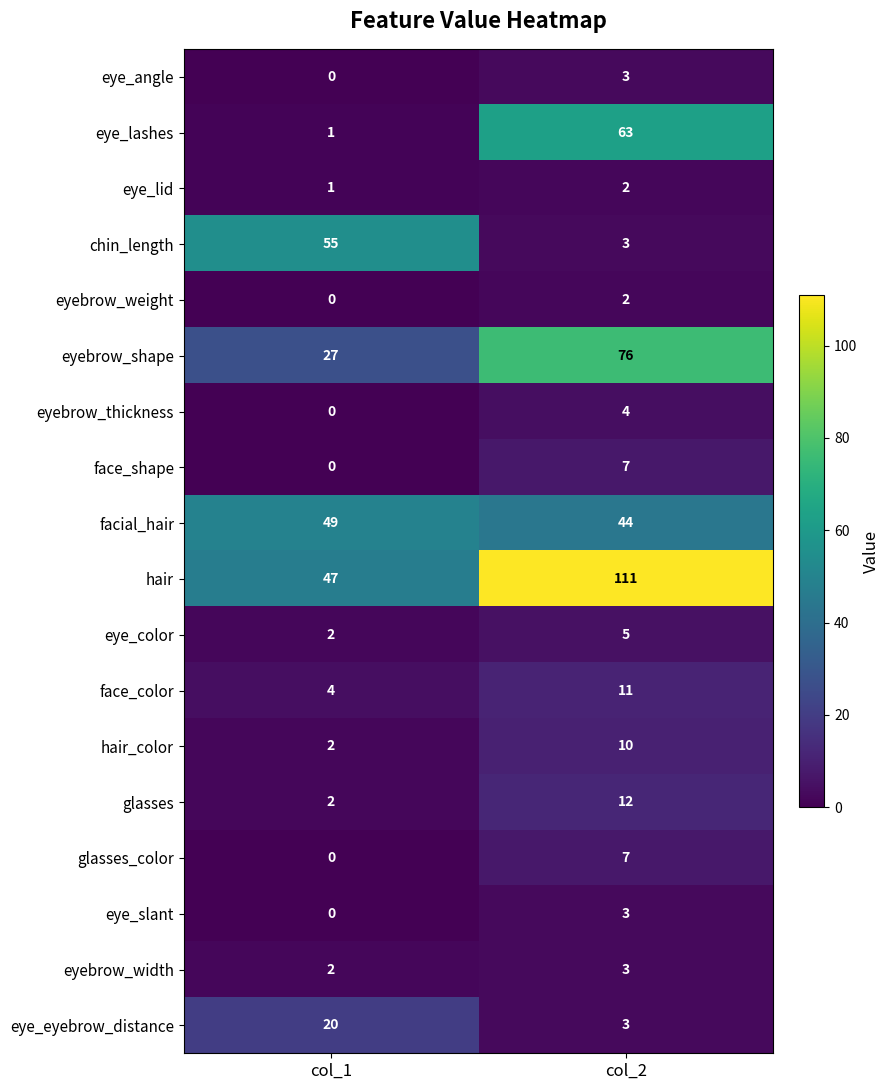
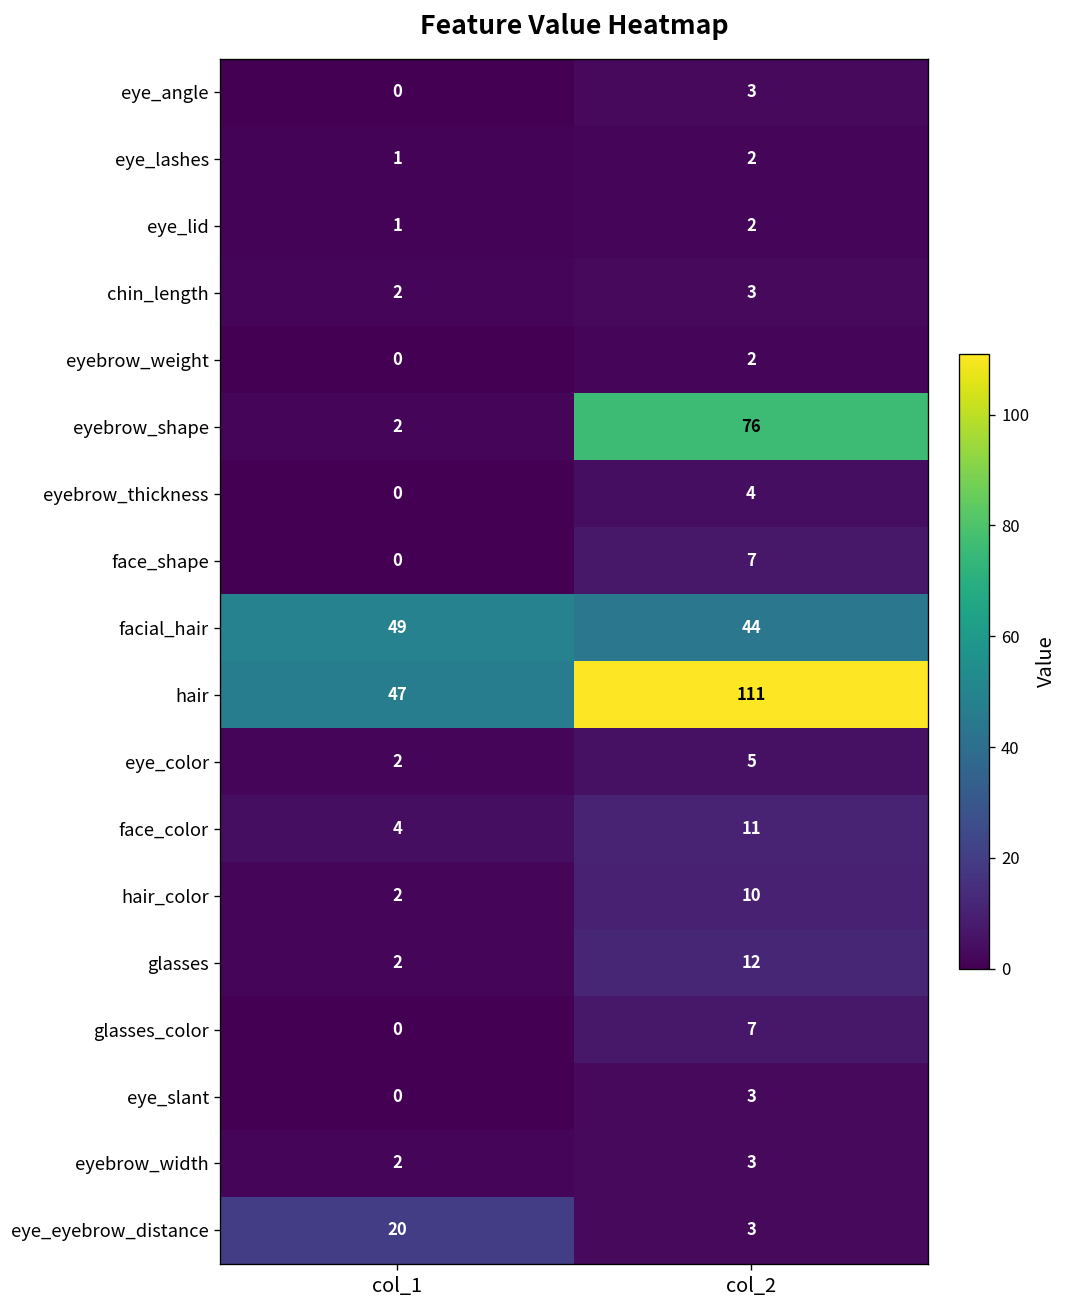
eye_lashes, col_2: 63 -> 2
chin_length, col_1: 55 -> 2
eyebrow_shape, col_1: 27 -> 2
